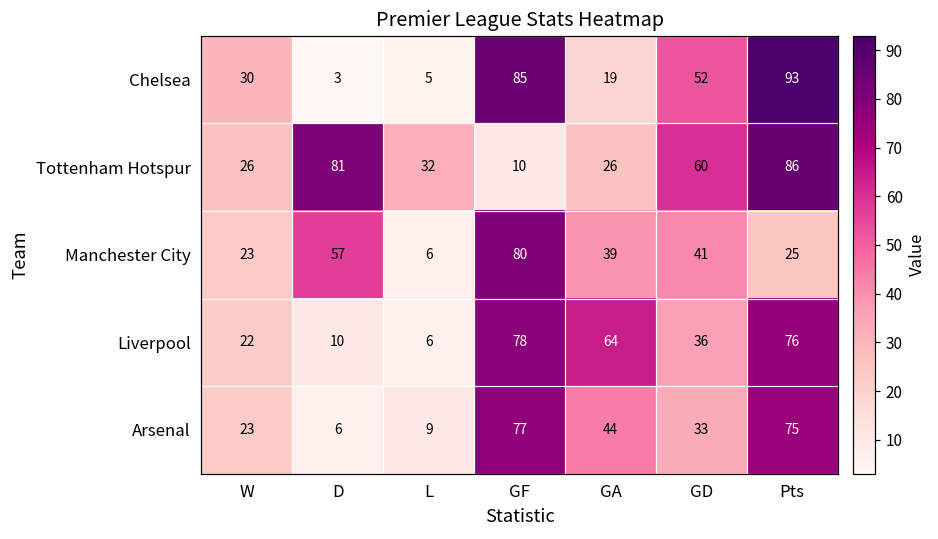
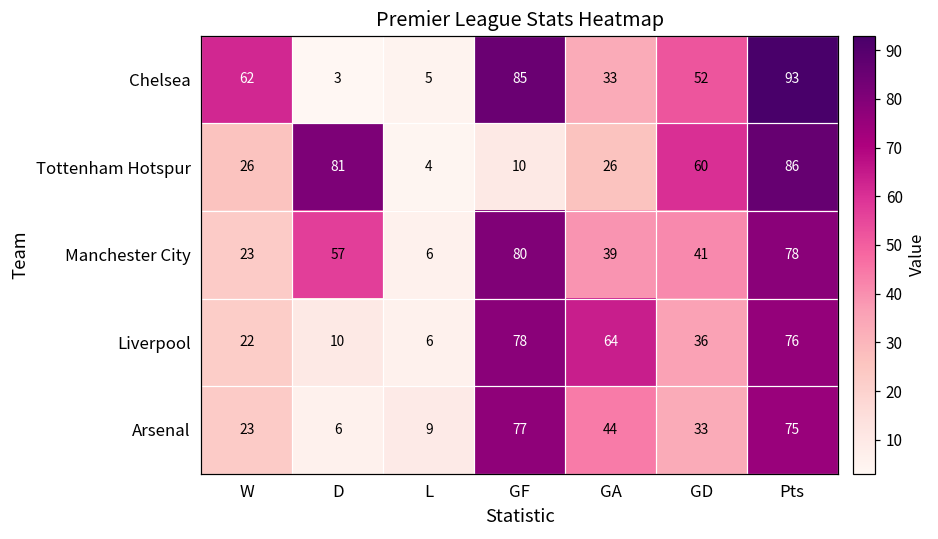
Chelsea, W: 30 -> 62
Chelsea, GA: 19 -> 33
Tottenham Hotspur, L: 32 -> 4
Manchester City, Pts: 25 -> 78
